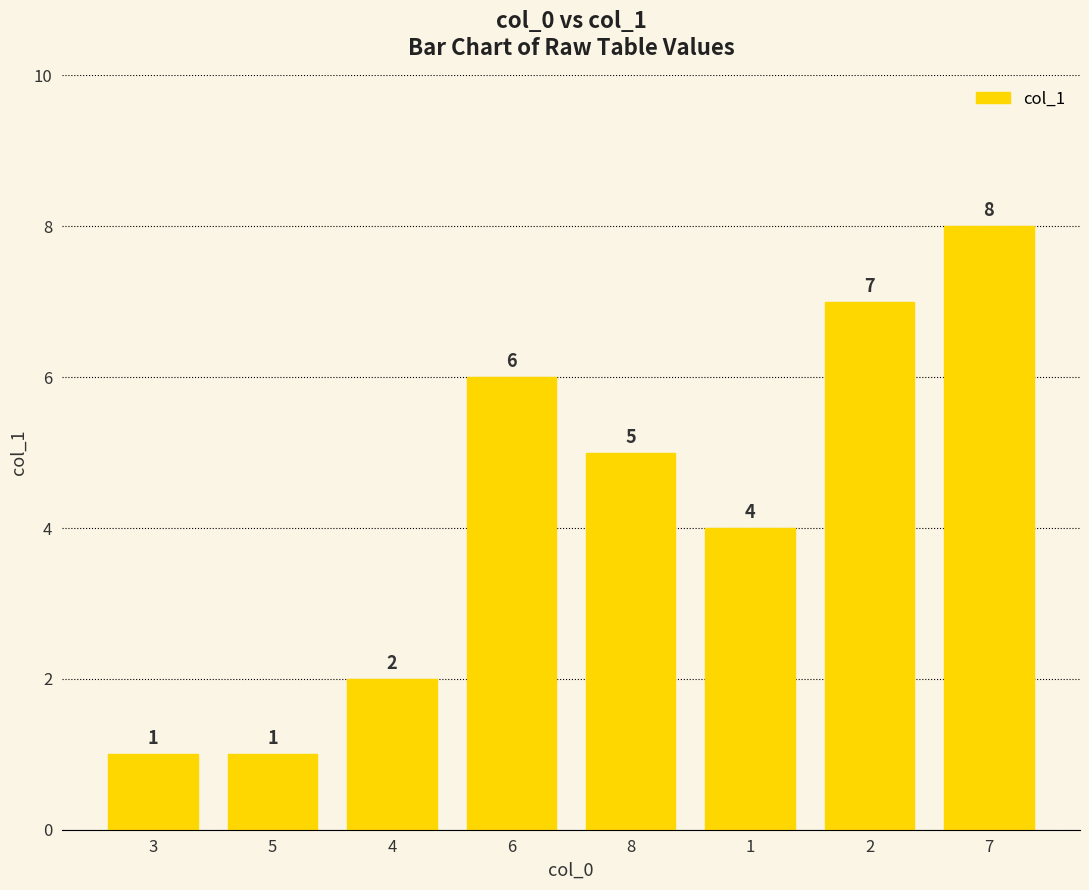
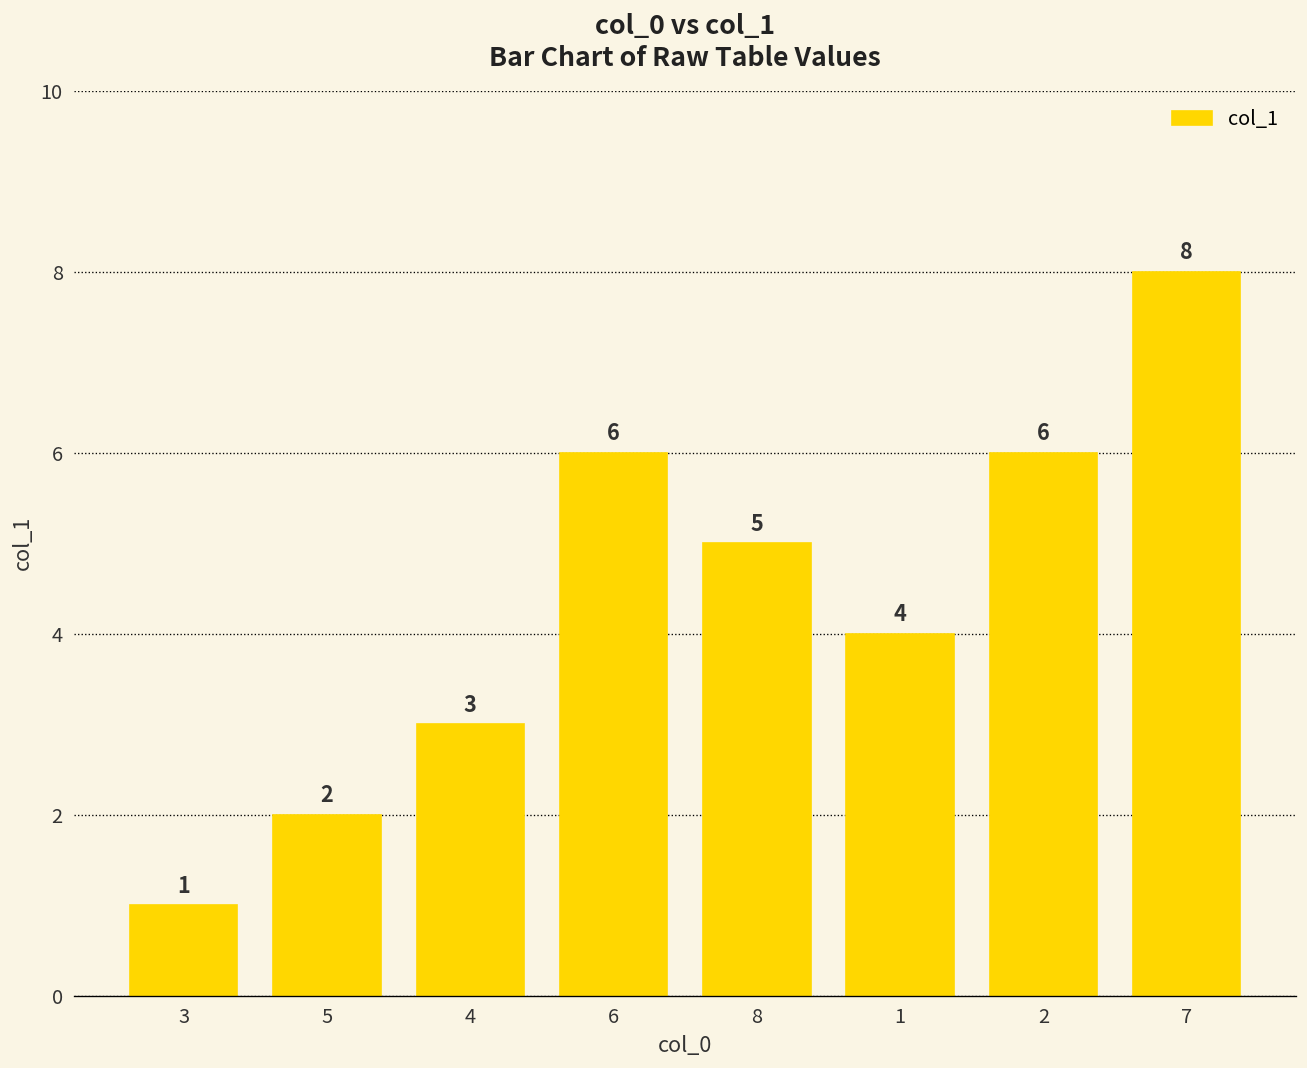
5: 1 -> 2
4: 2 -> 3
2: 7 -> 6
